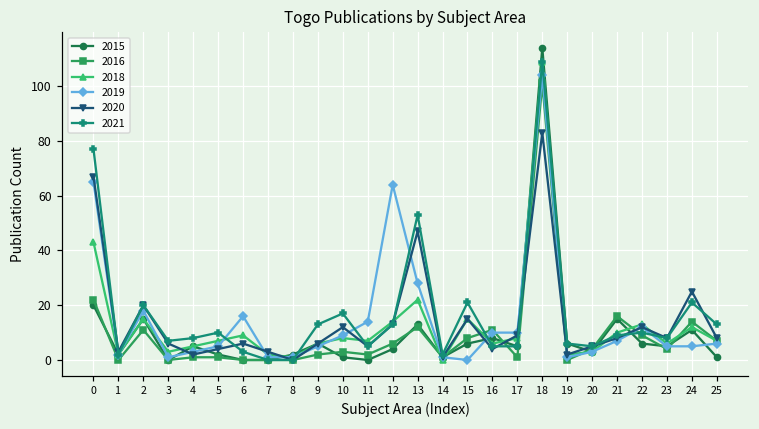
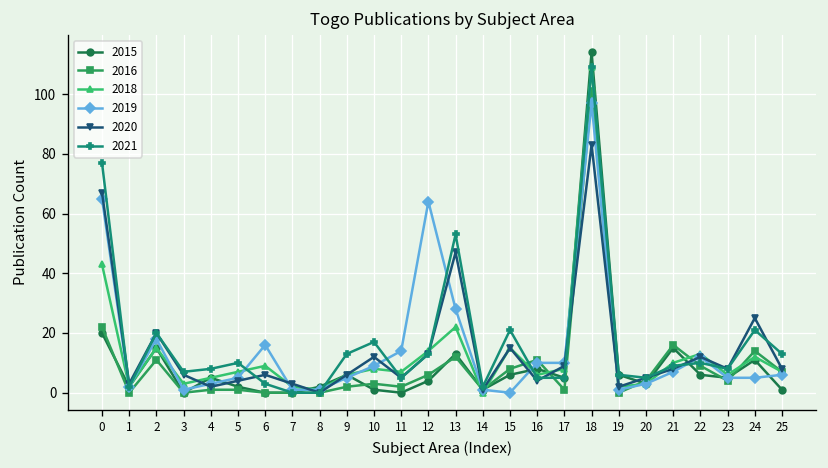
2019, 18: 104 -> 97
